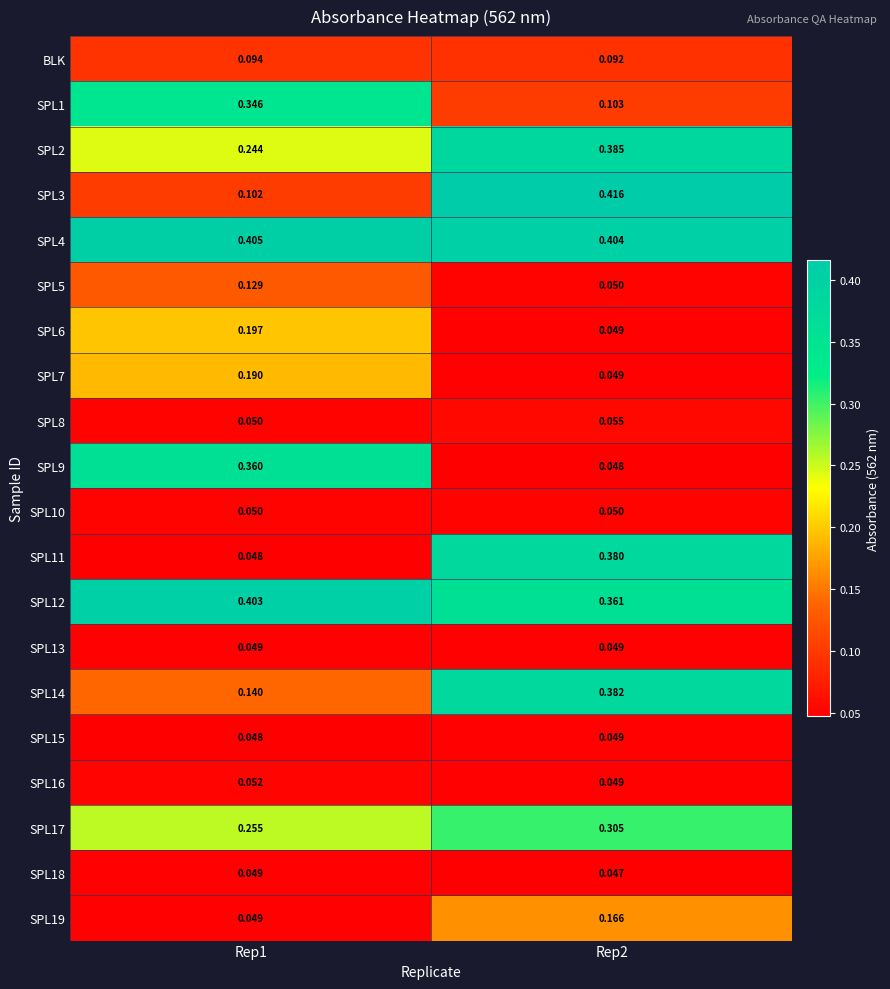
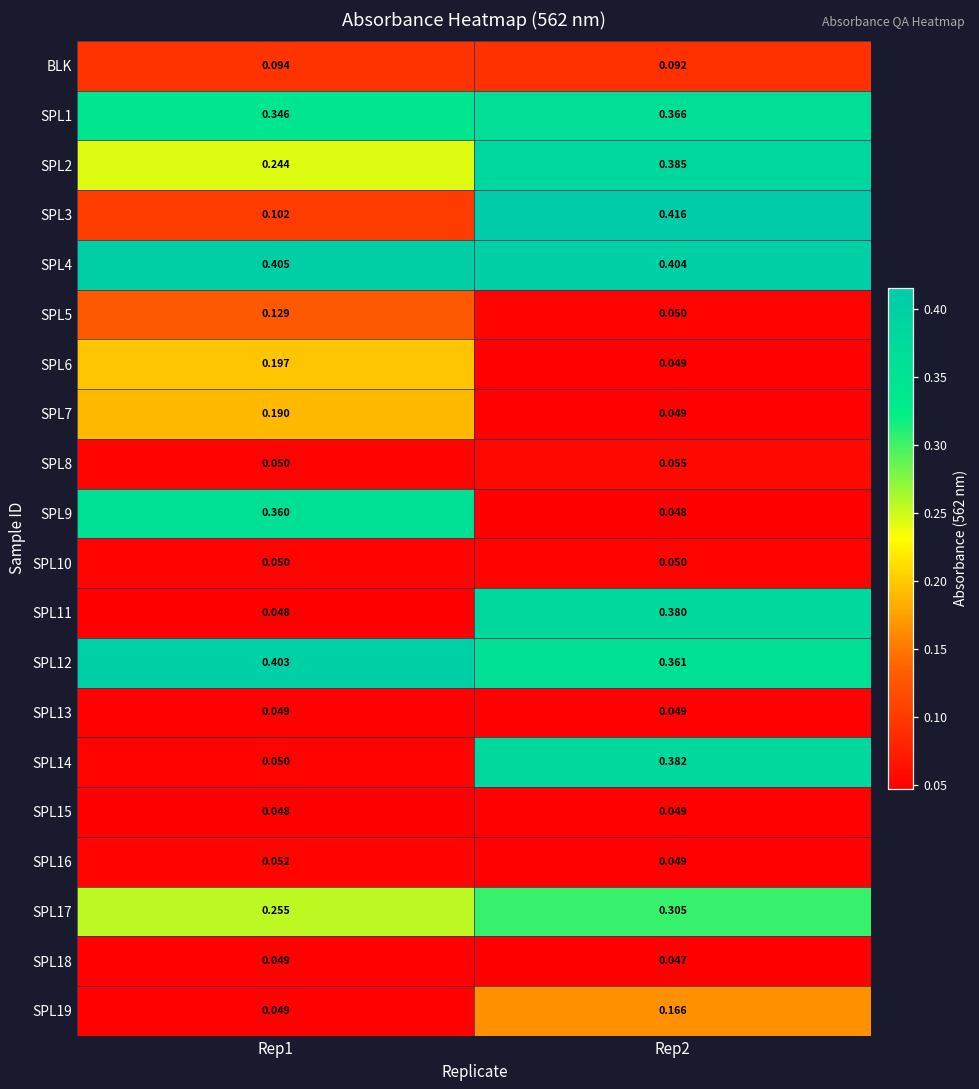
SPL1, Rep2: 0.103 -> 0.366
SPL14, Rep1: 0.140 -> 0.050
